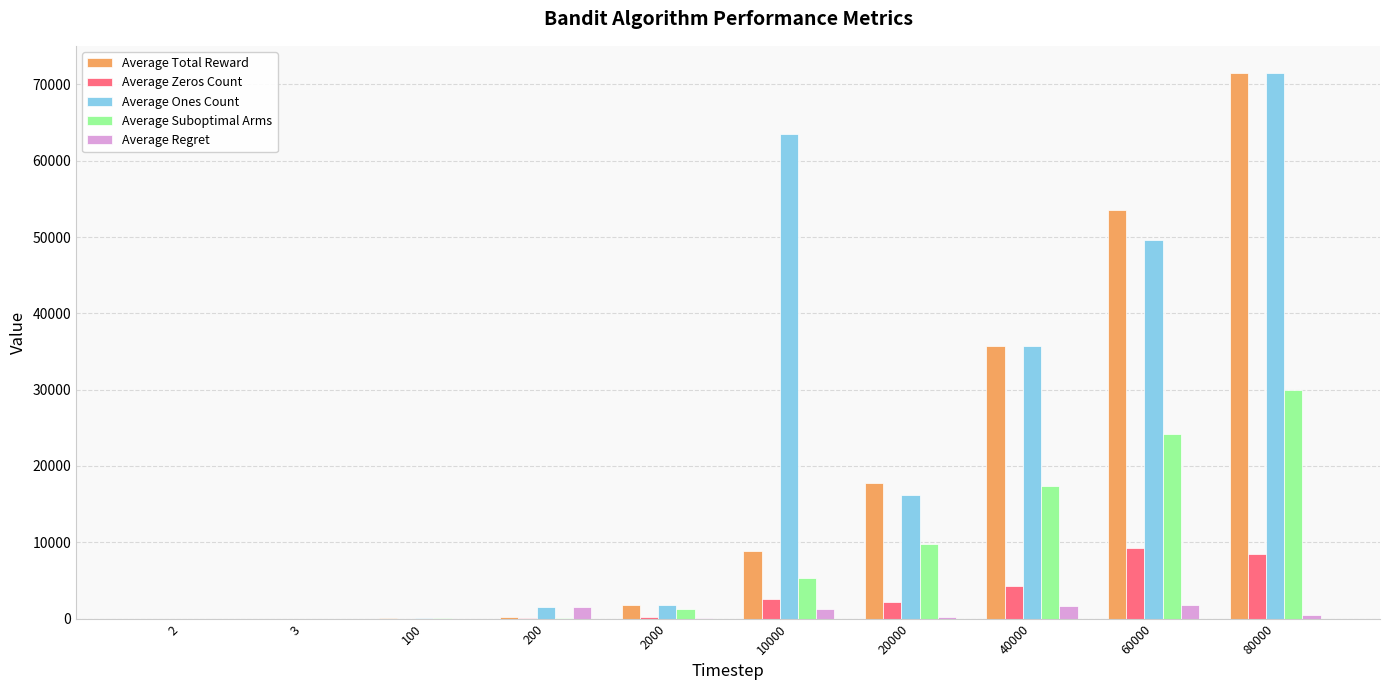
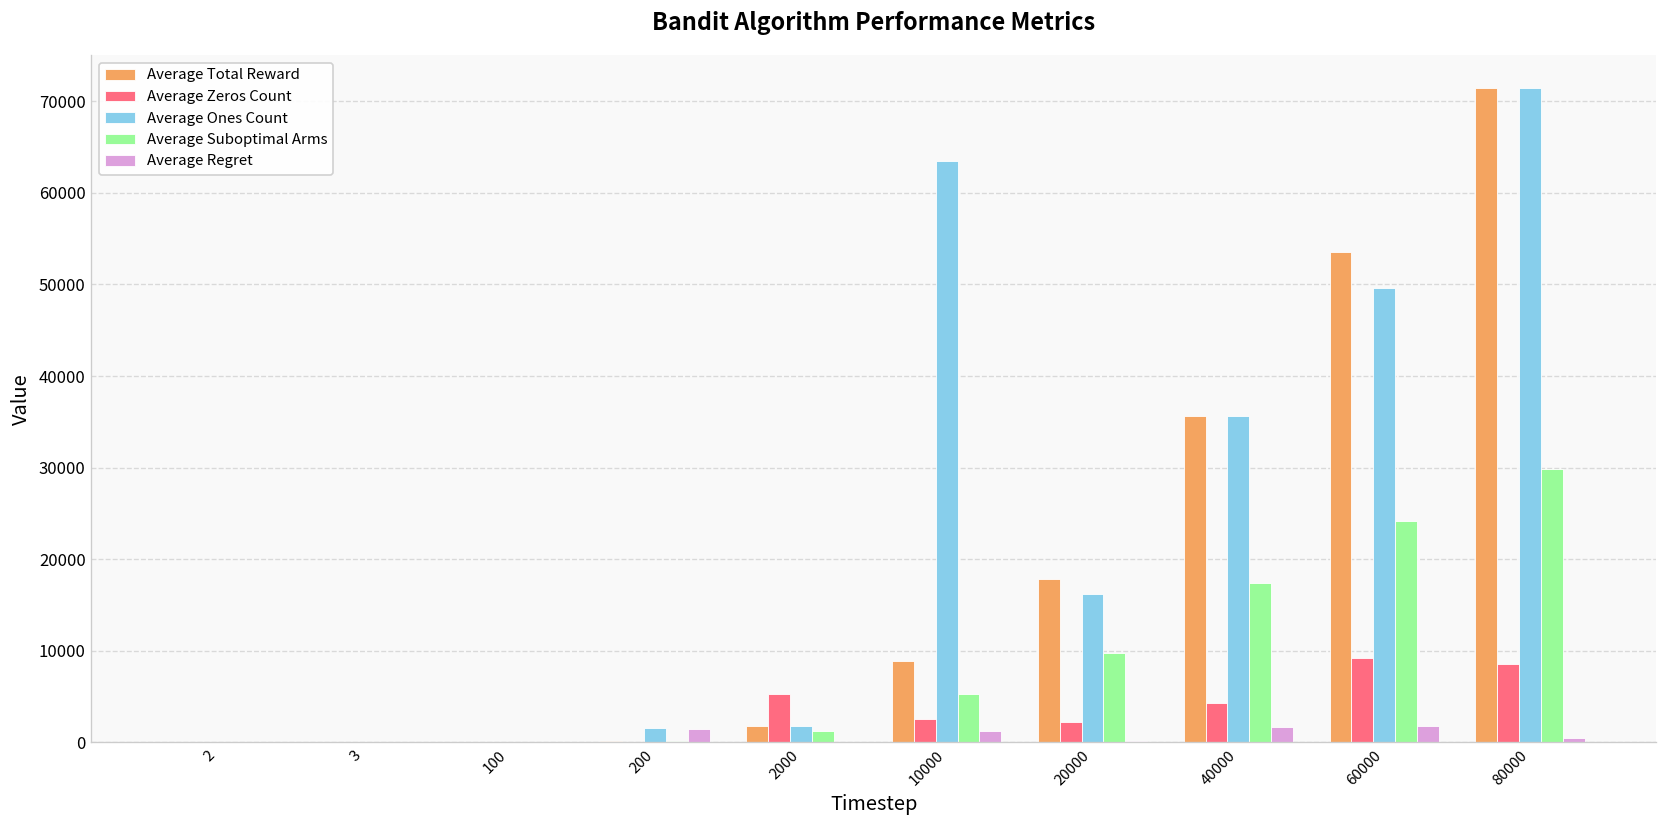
Average Zeros Count, 2000: 0 -> 5000
